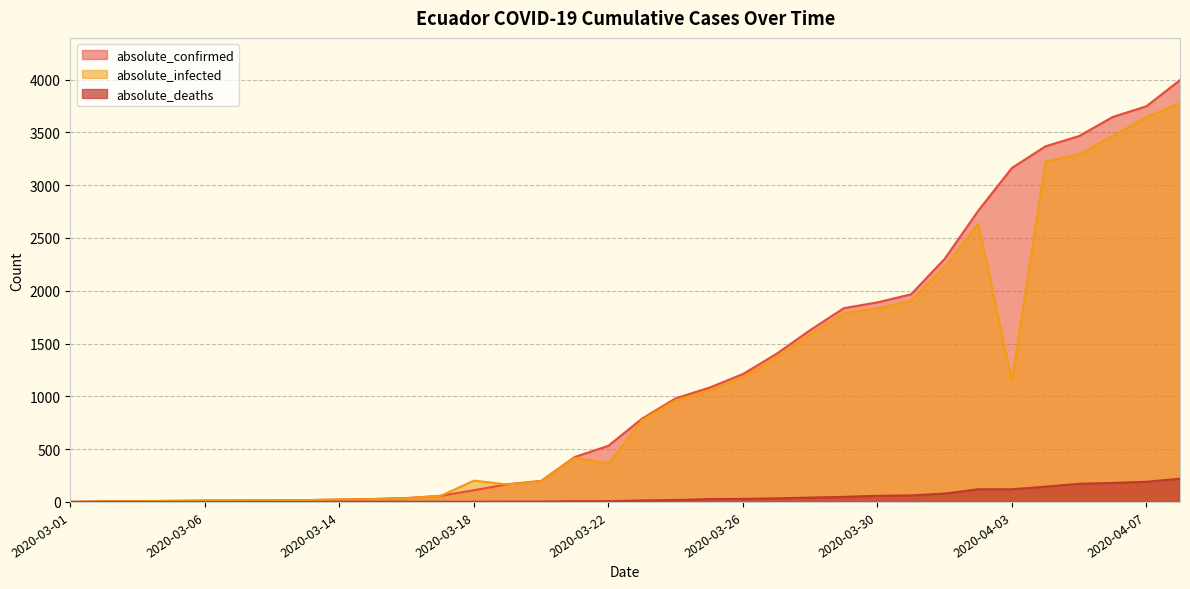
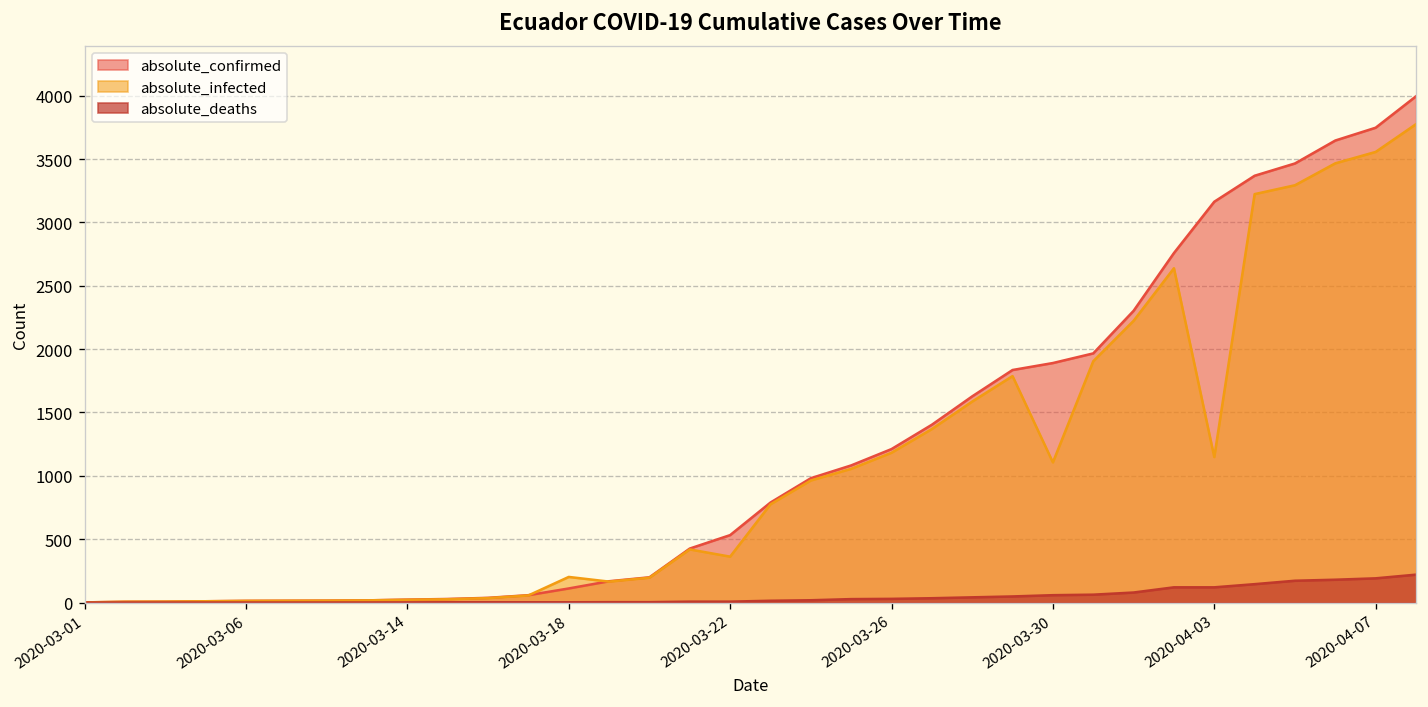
absolute_infected, 2020-03-30: 1830 -> 1110
absolute_infected, 2020-04-07: 3640 -> 3560
